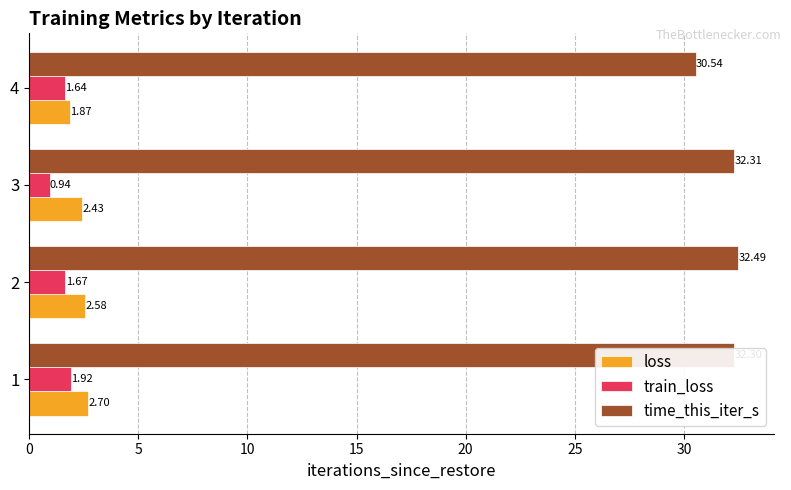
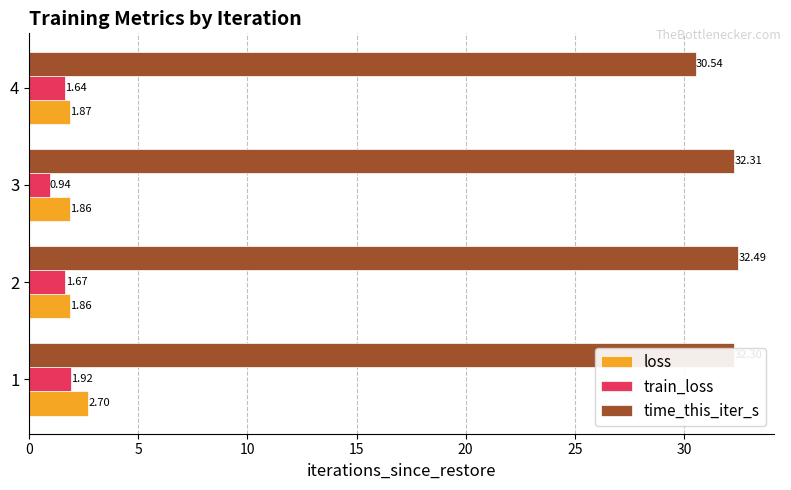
loss, 3: 2.43 -> 1.86
loss, 2: 2.58 -> 1.86
